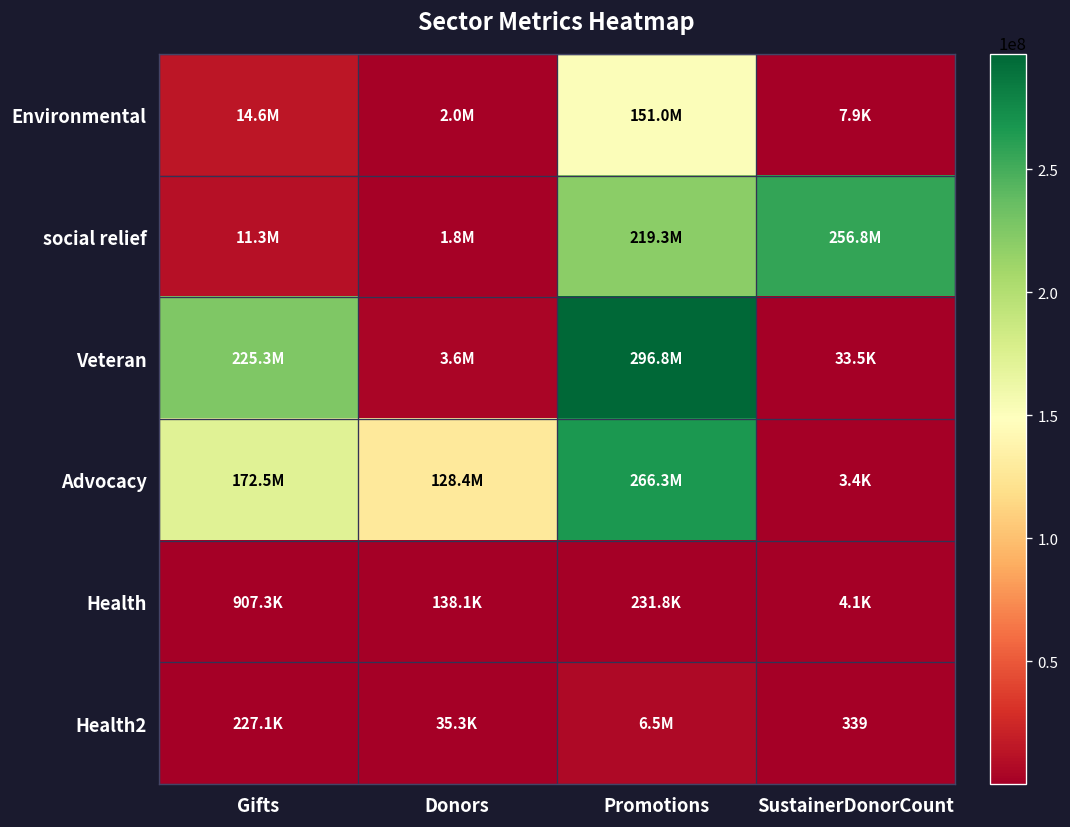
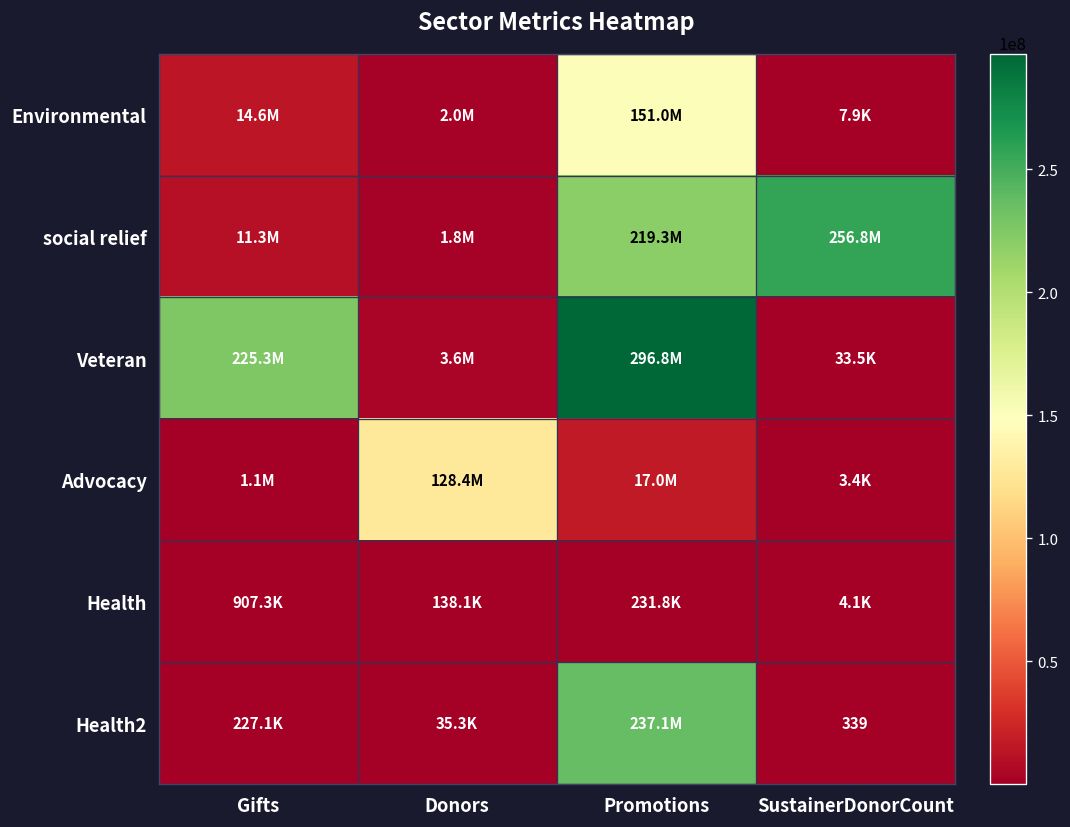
Advocacy, Gifts: 172.5M -> 1.1M
Advocacy, Promotions: 266.3M -> 17.0M
Health2, Promotions: 6.5M -> 237.1M
